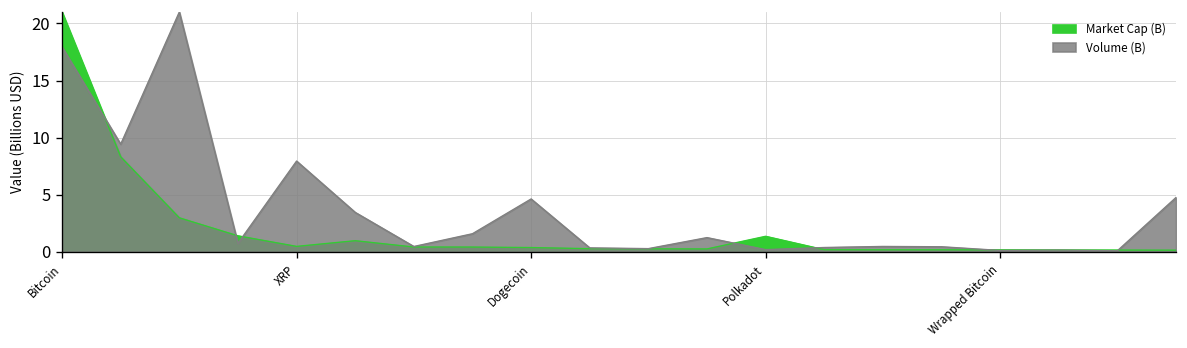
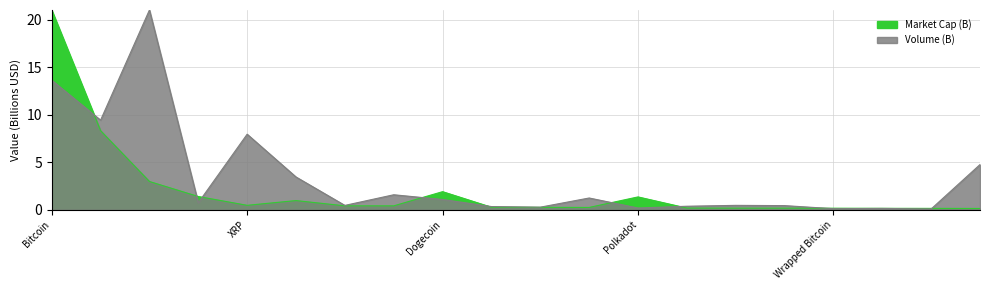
Volume (B), Bitcoin: 18 -> 14
Market Cap (B), Dogecoin: 0 -> 2
Volume (B), Dogecoin: 5 -> 1
